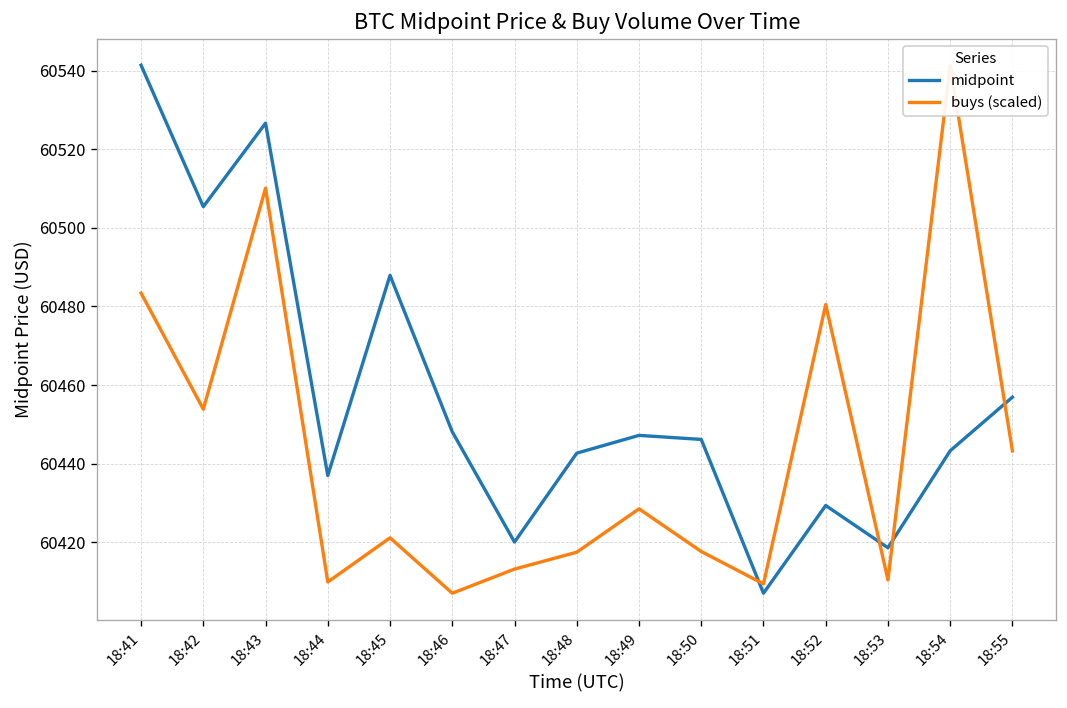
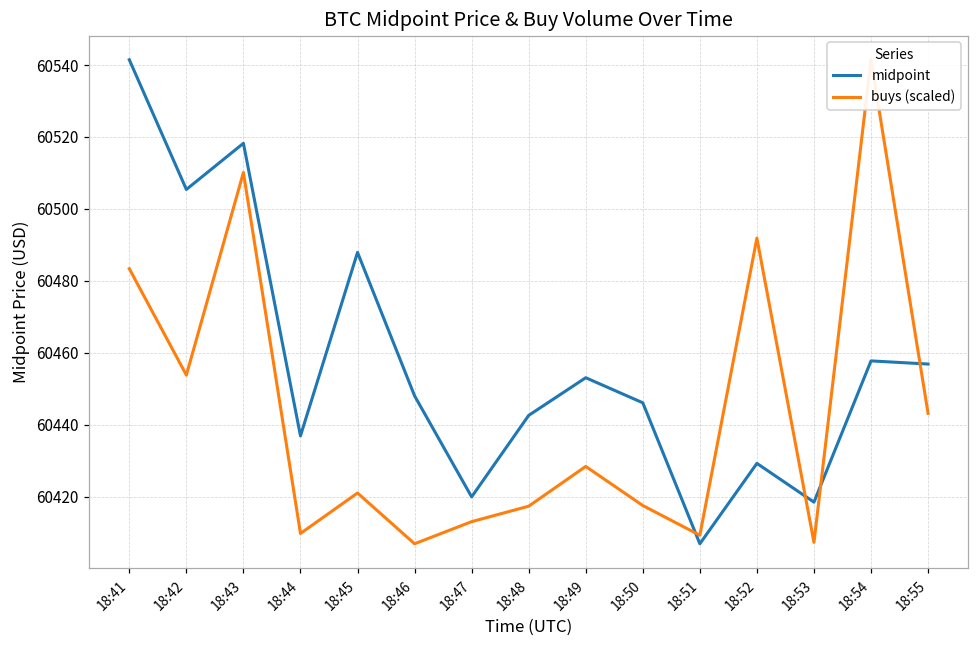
midpoint, 18:43: 60527 -> 60518
midpoint, 18:49: 60447 -> 60453
buys (scaled), 18:52: 60481 -> 60492
buys (scaled), 18:53: 60410 -> 60407
midpoint, 18:54: 60443 -> 60458
